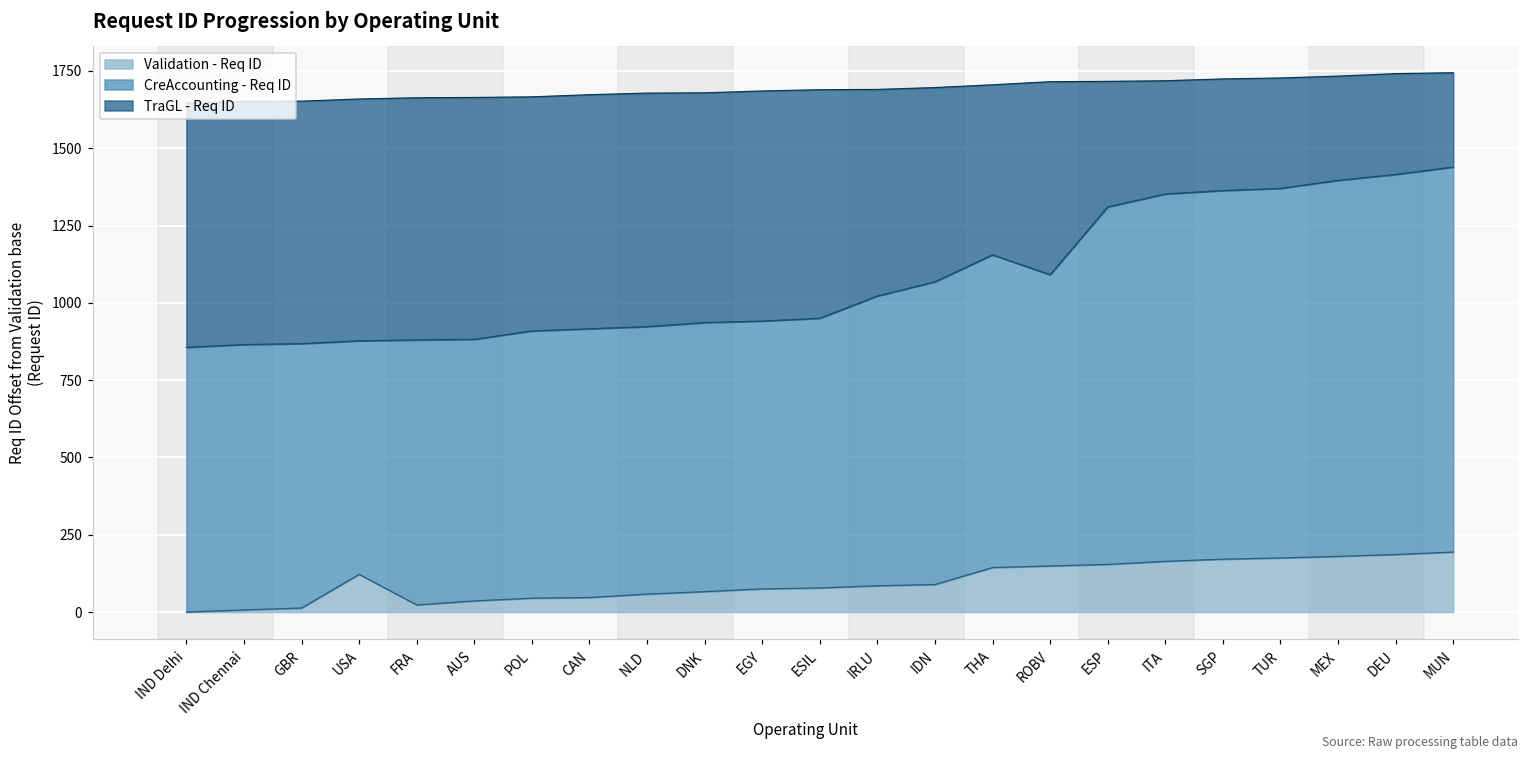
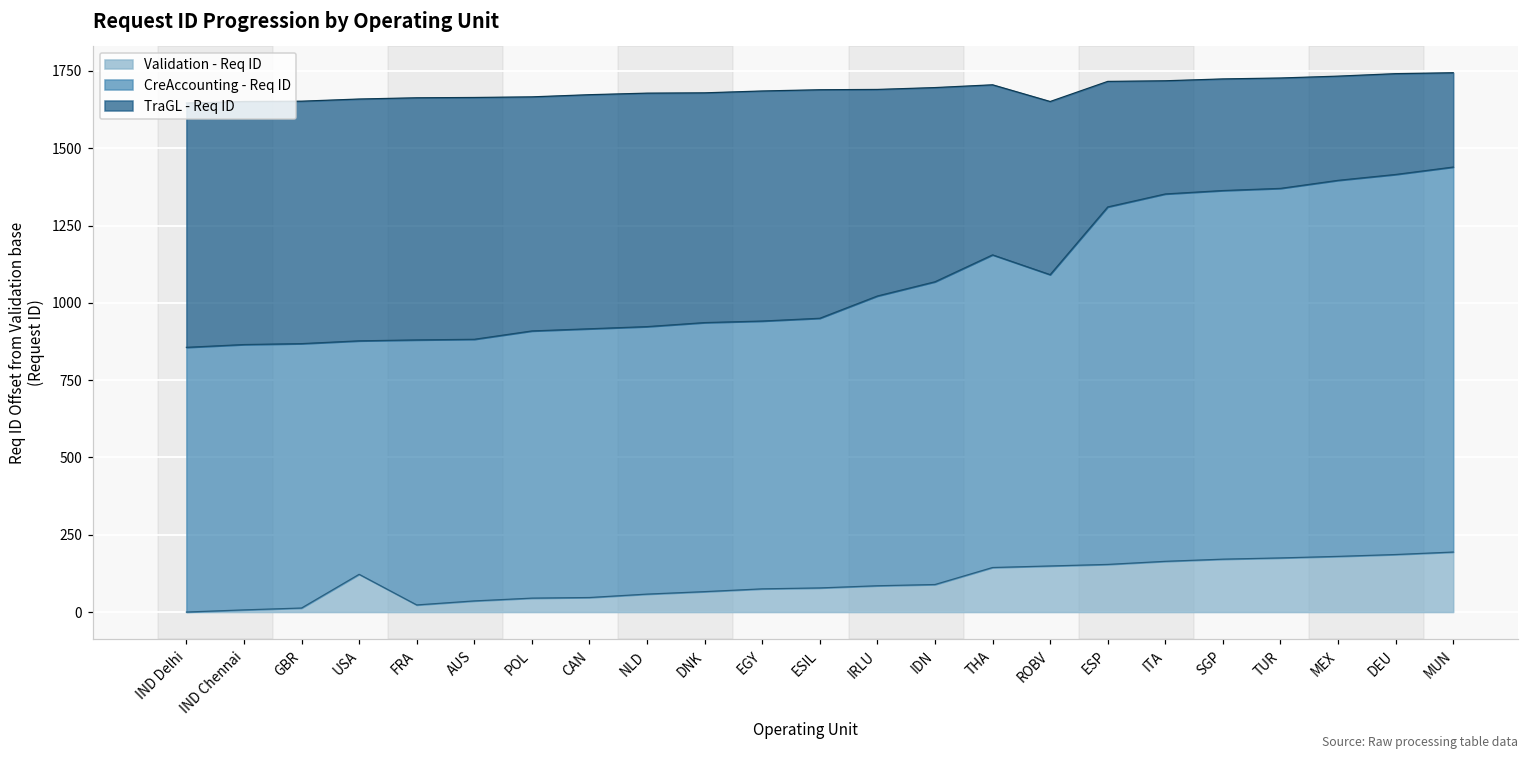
TraGL - Req ID, ROBV: 1720 -> 1650
